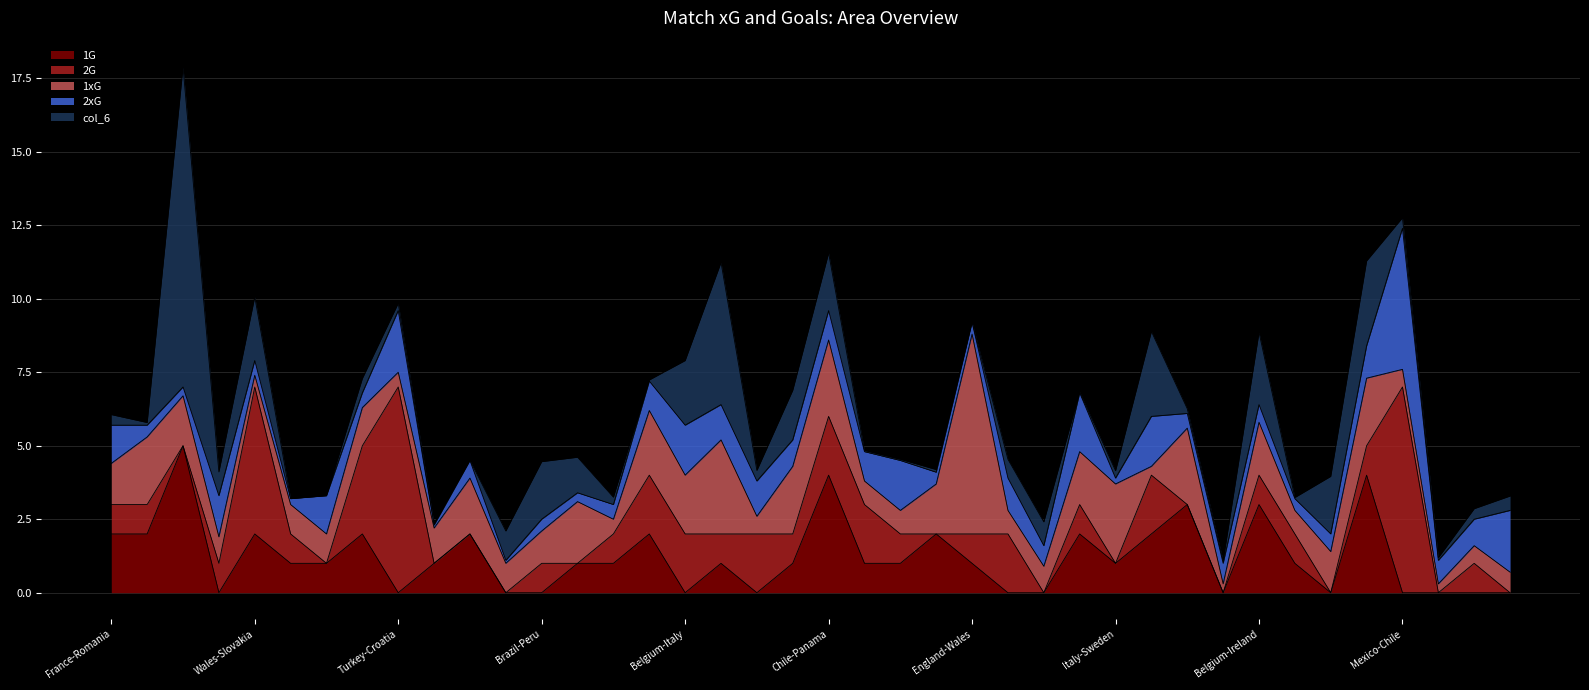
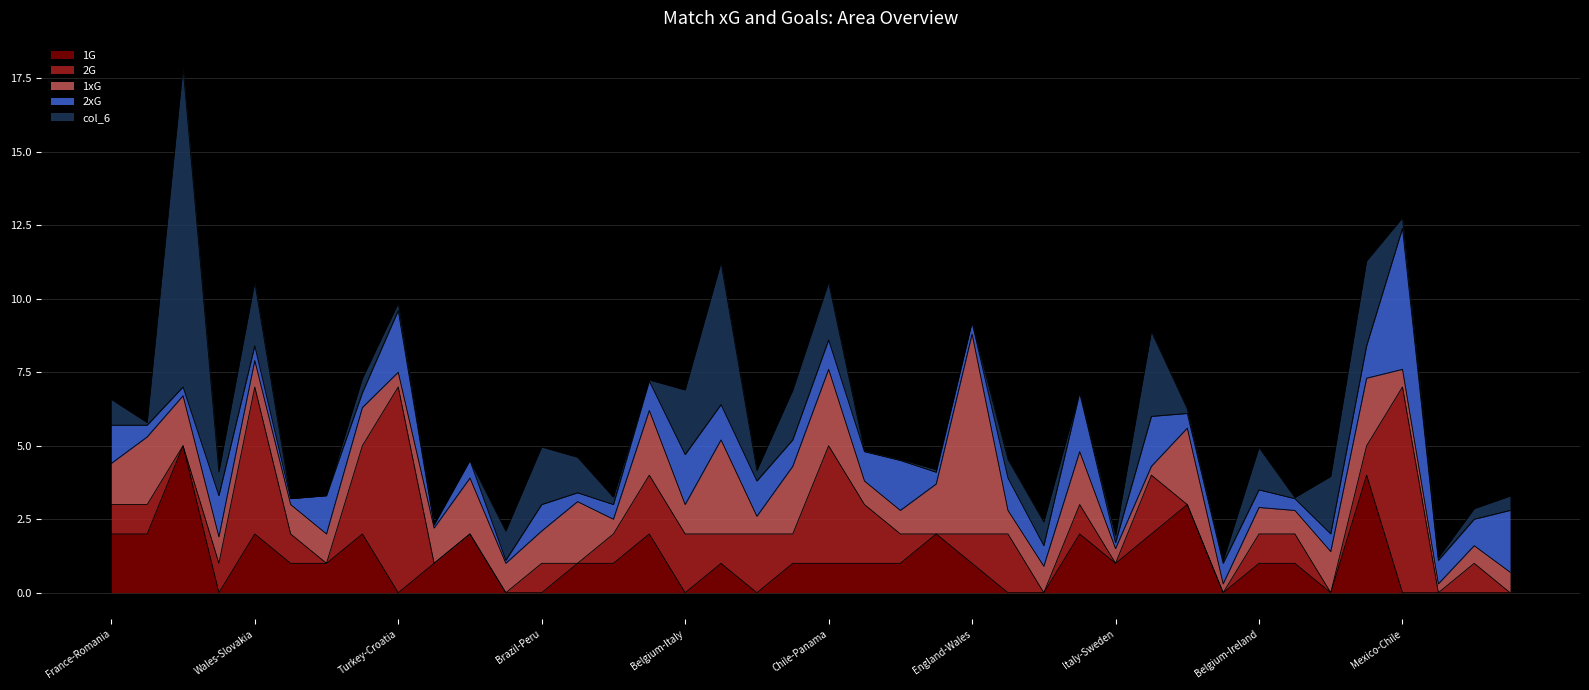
col_6, France-Romania: 0.4 -> 0.9
1xG, Wales-Slovakia: 0.4 -> 0.9
2xG, Brazil-Peru: 0.4 -> 0.9
1xG, Belgium-Italy: 2 -> 1
1G, Chile-Panama: 4 -> 1
2G, Chile-Panama: 2 -> 4
1xG, Italy-Sweden: 2.7 -> 0.5
1G, Belgium-Ireland: 3 -> 1
1xG, Belgium-Ireland: 1.8 -> 0.9
col_6, Belgium-Ireland: 2.5 -> 1.4
